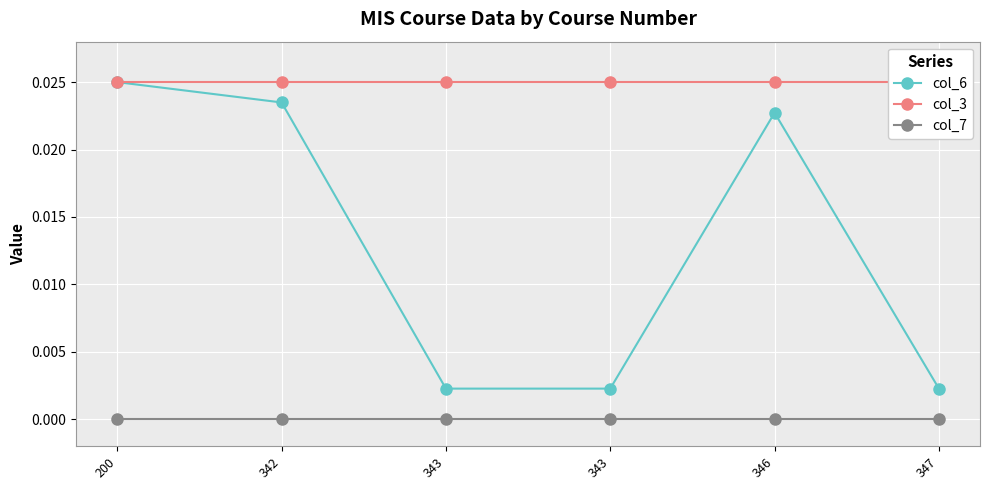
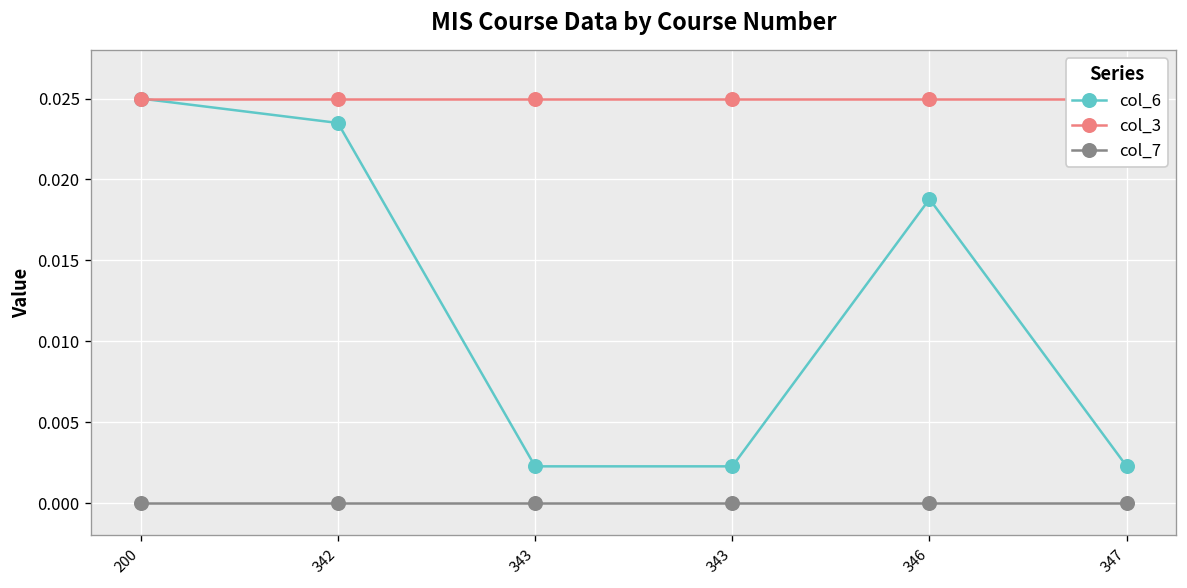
col_6, 346: 0.0227 -> 0.0188
